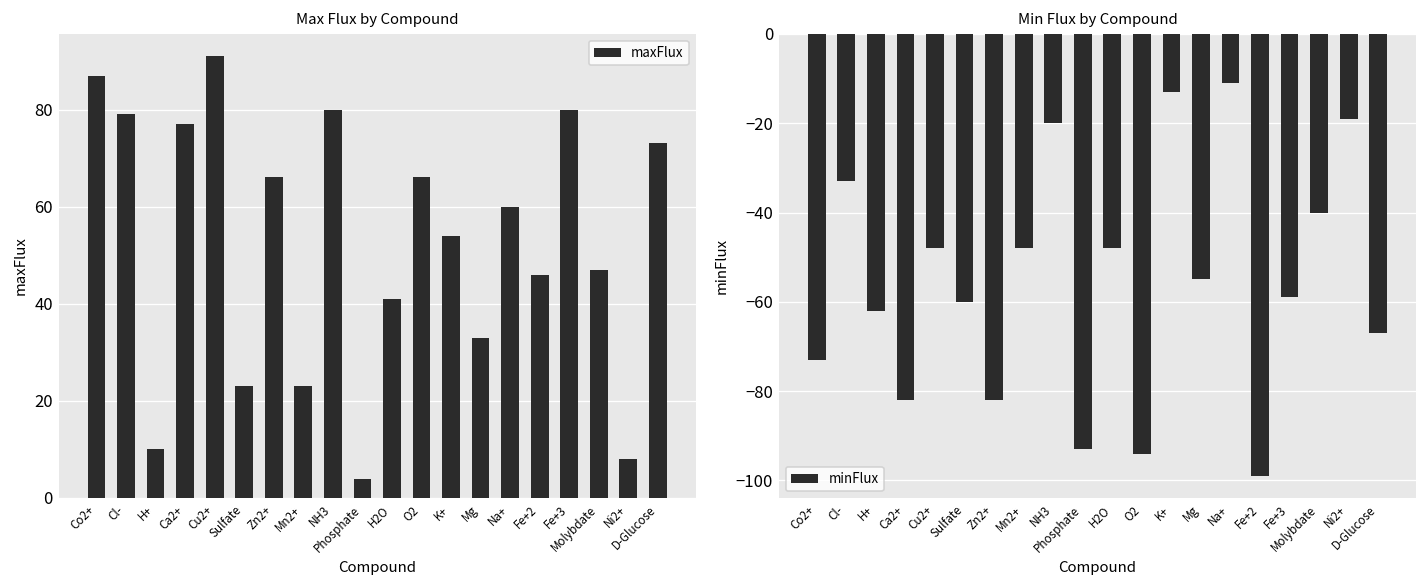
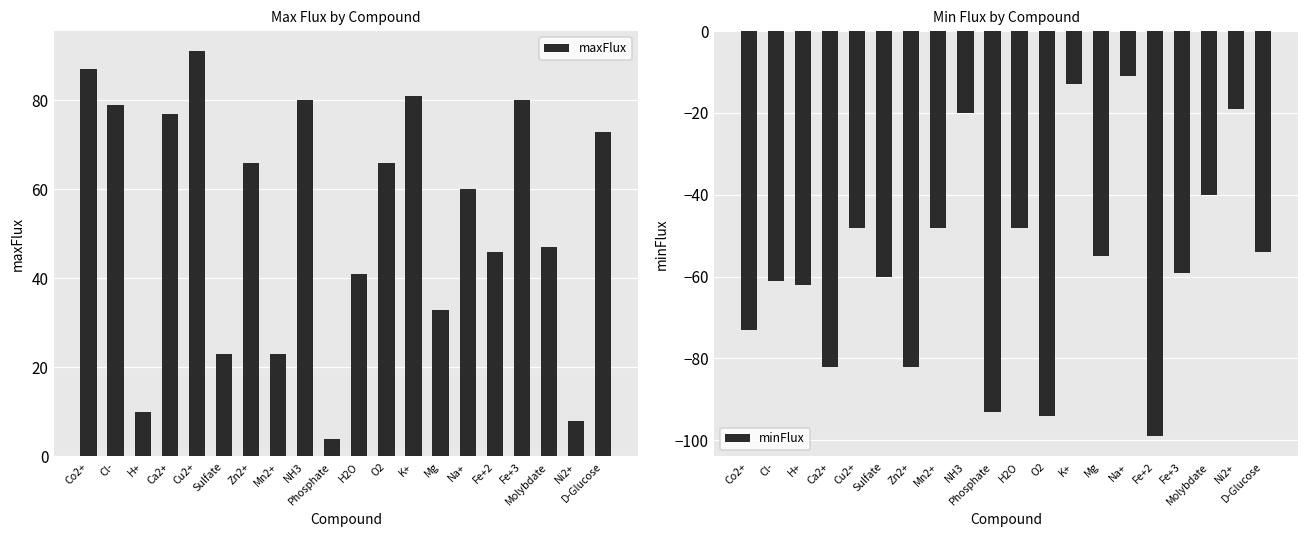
Max Flux by Compound, K+: 54 -> 81
Min Flux by Compound, Cl-: -33 -> -61
Min Flux by Compound, D-Glucose: -67 -> -54
